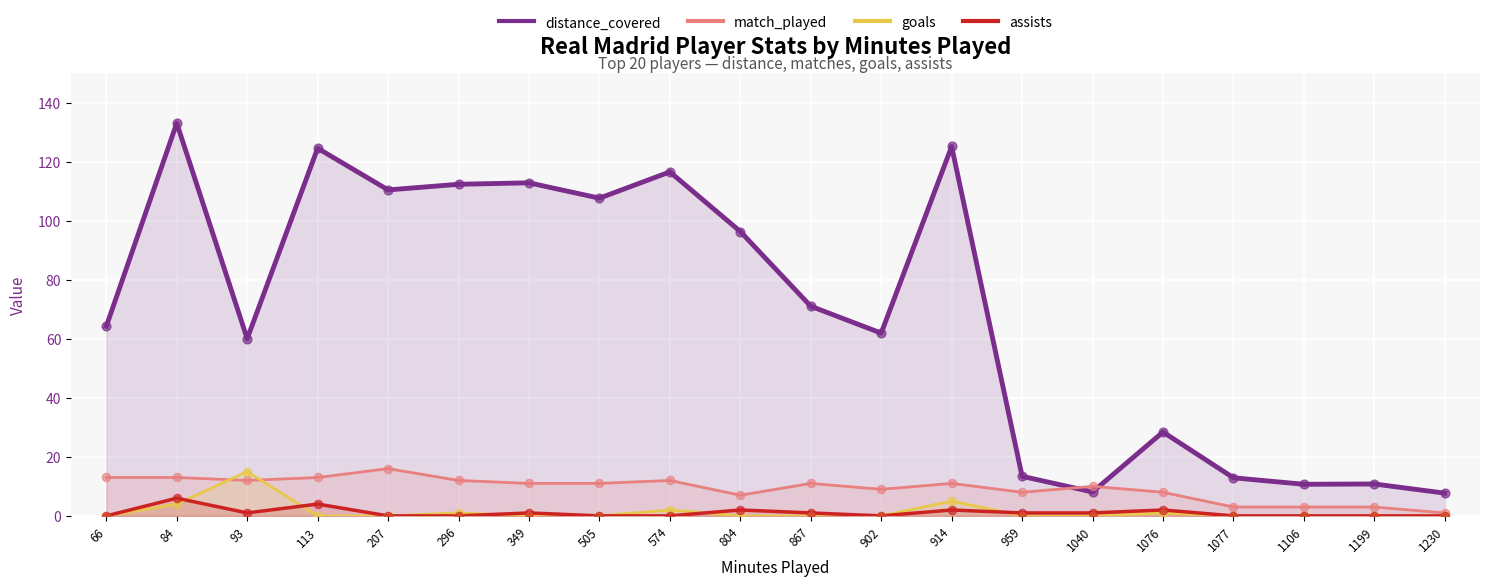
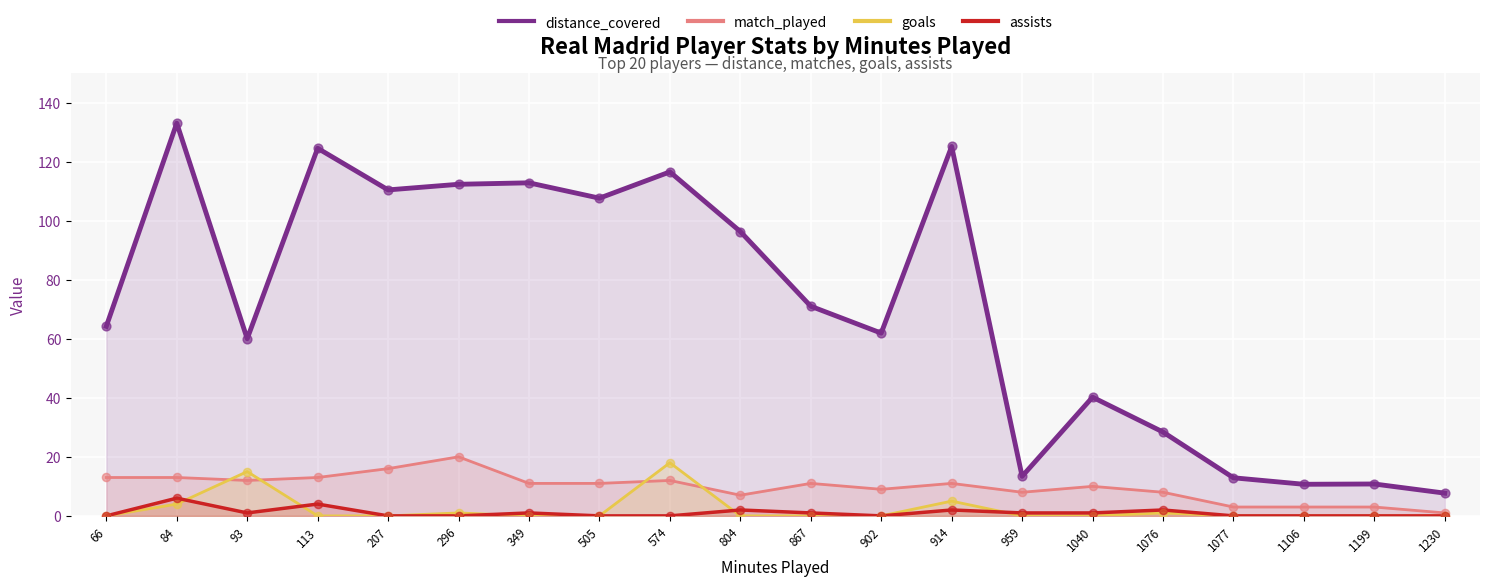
match_played, 296: 12 -> 20
goals, 574: 2 -> 18
distance_covered, 1040: 8 -> 40
